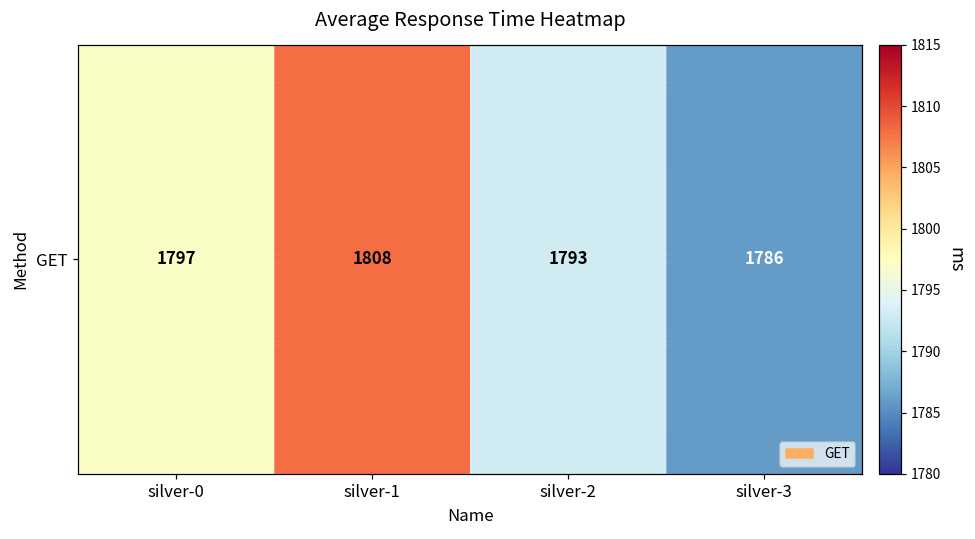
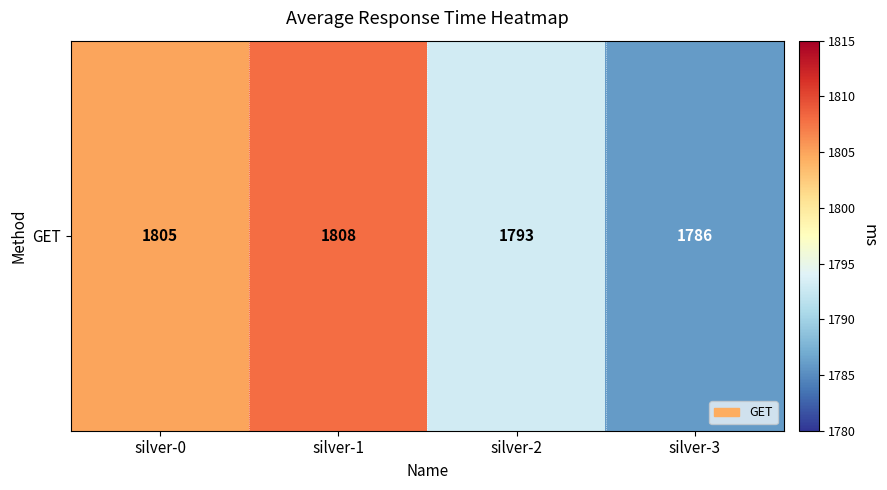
GET, silver-0: 1797 -> 1805
